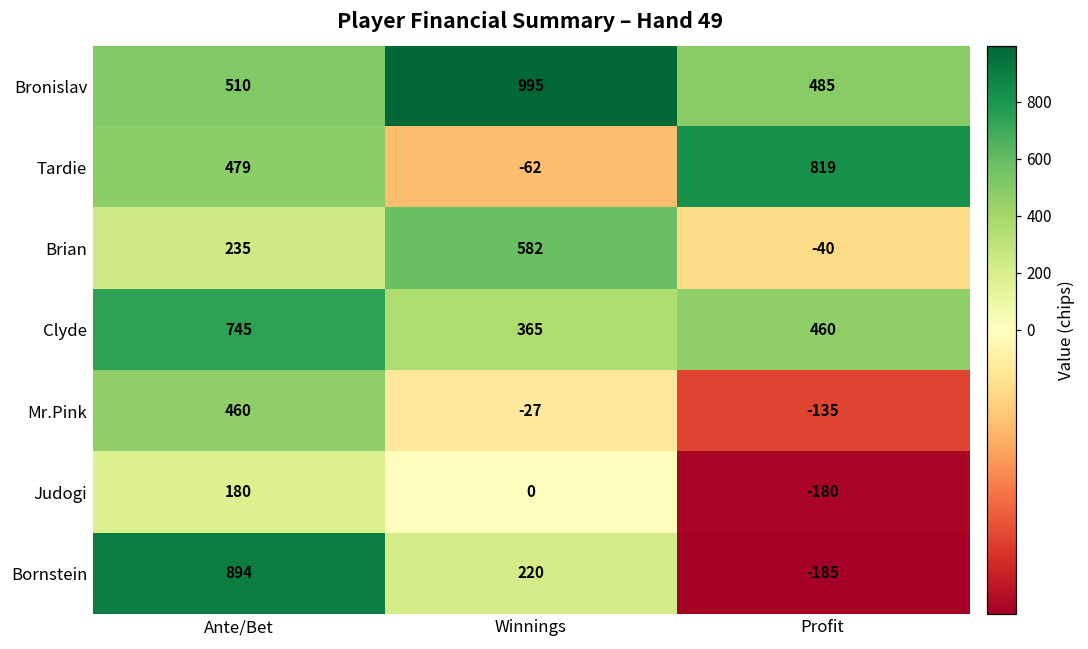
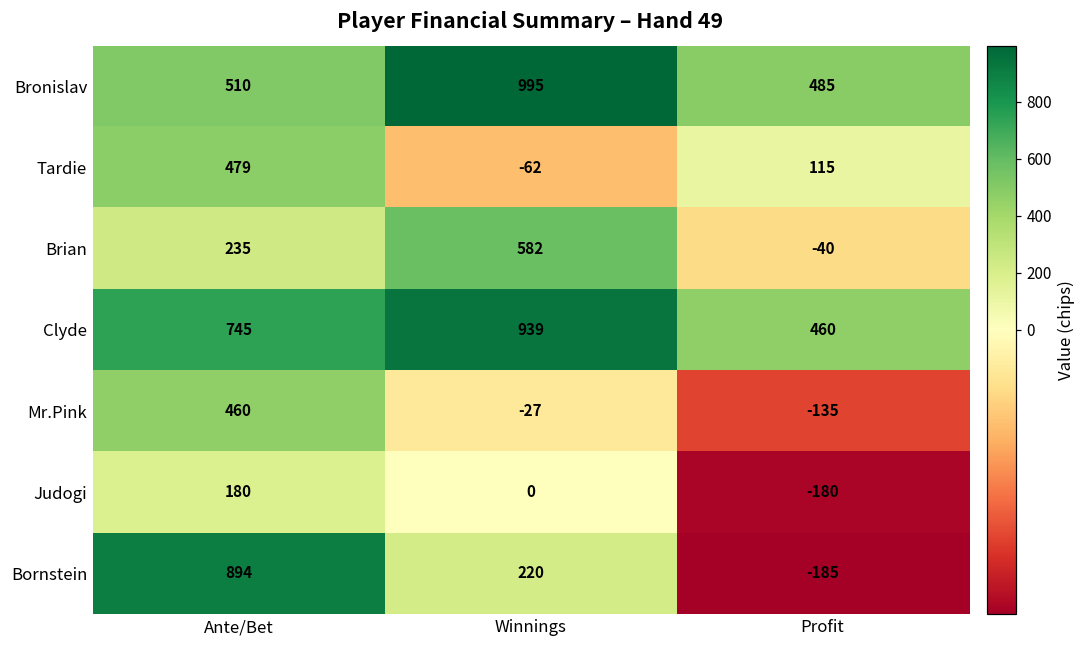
Tardie, Profit: 819 -> 115
Clyde, Winnings: 365 -> 939
